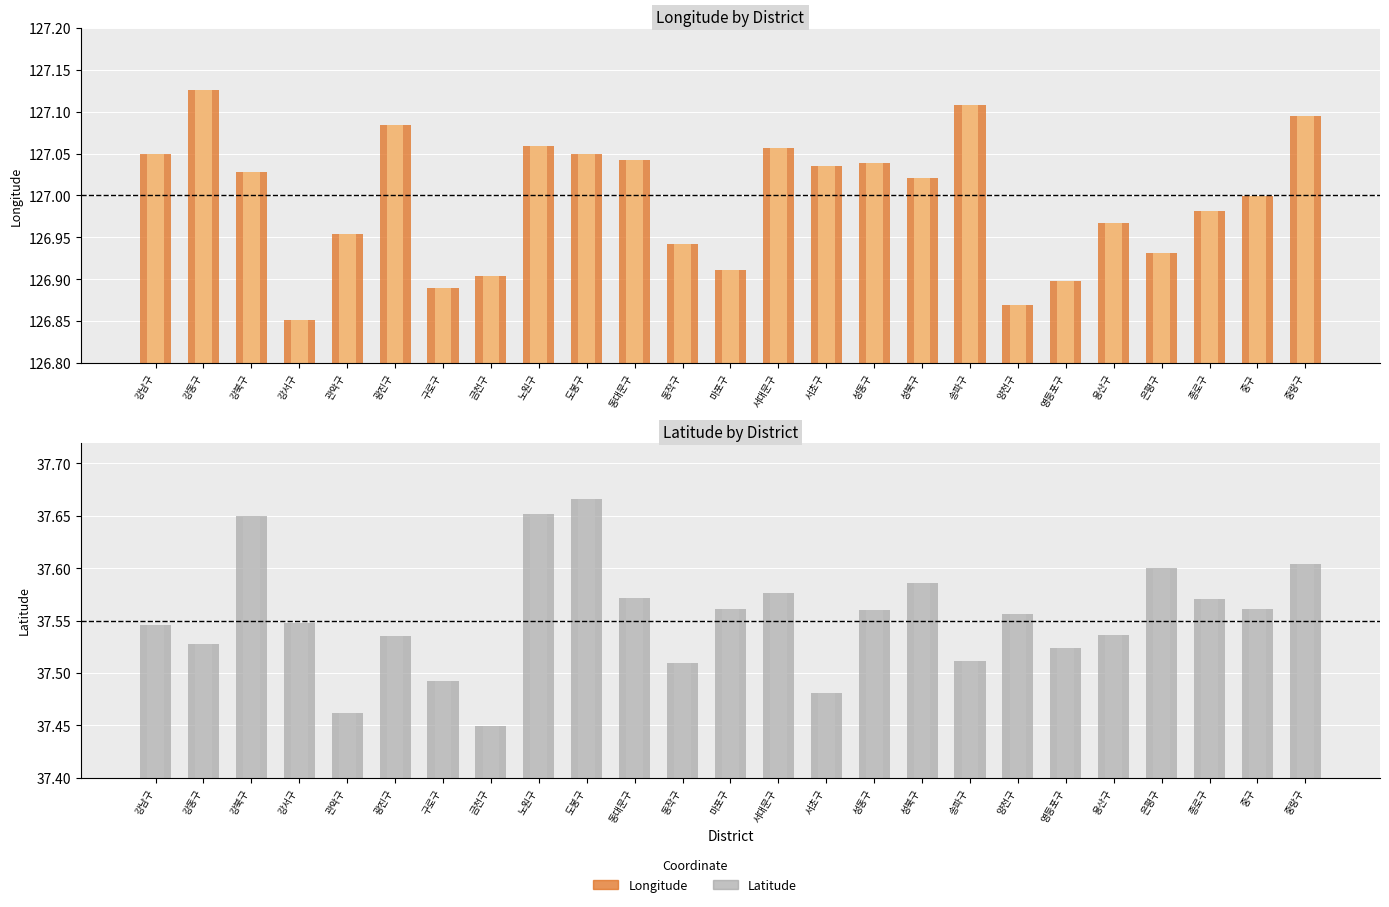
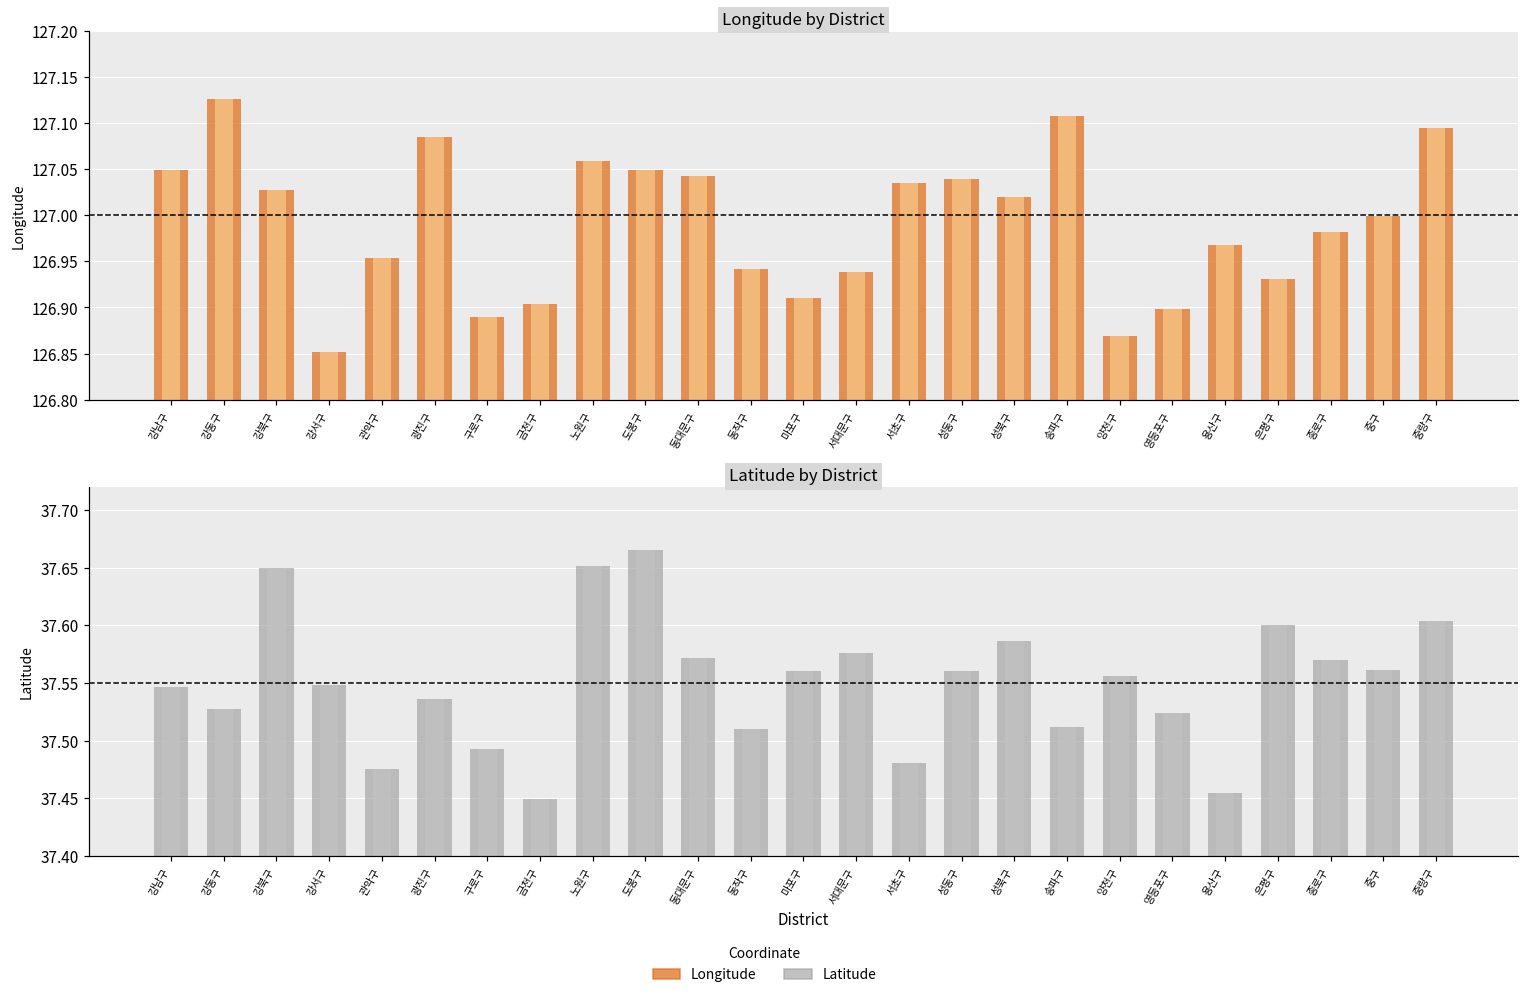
Longitude by District, 서대문구: 127.06 -> 126.94
Latitude by District, 관악구: 37.462 -> 37.475
Latitude by District, 용산구: 37.536 -> 37.455
